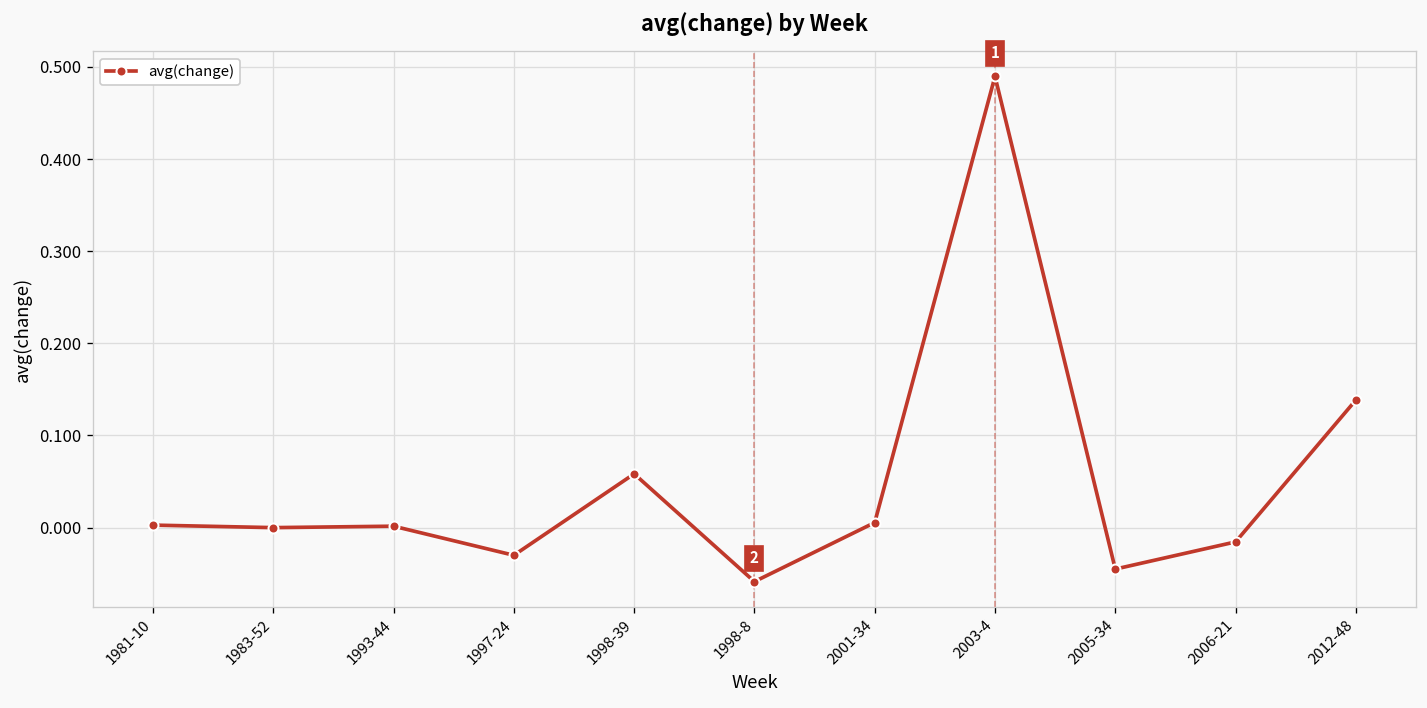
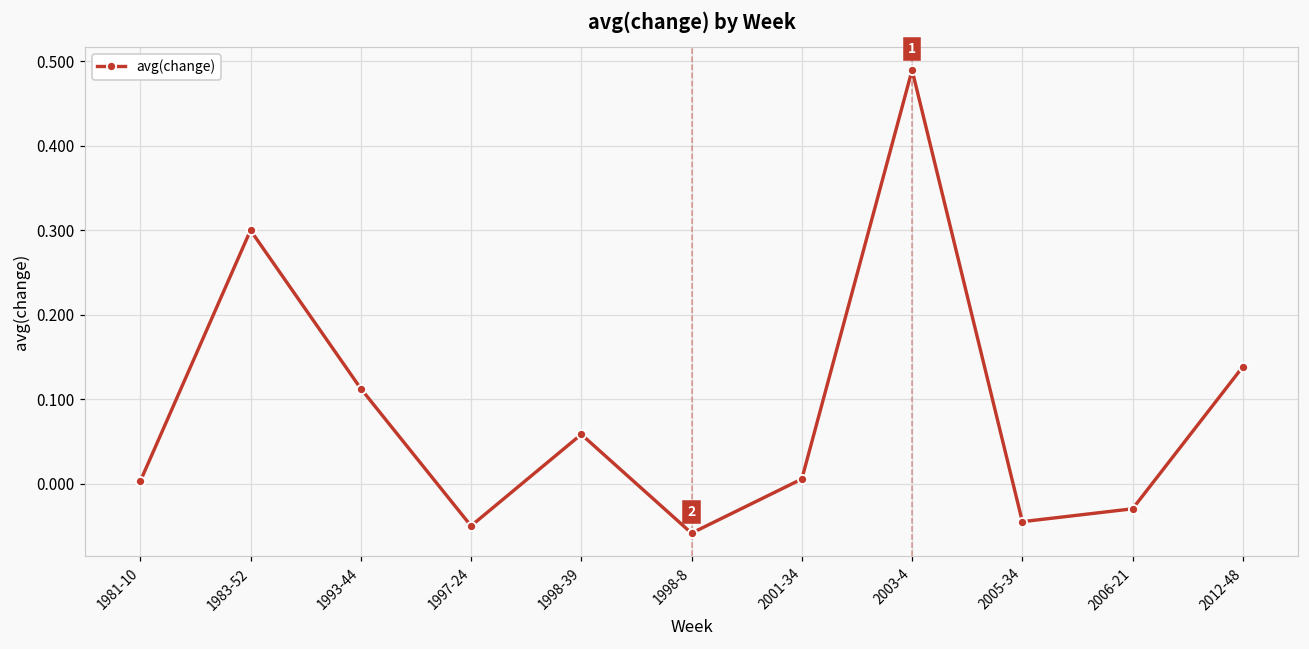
1983-52: 0.0 -> 0.3
1993-44: 0.00 -> 0.11
1997-24: -0.03 -> -0.05
2006-21: -0.02 -> -0.03
